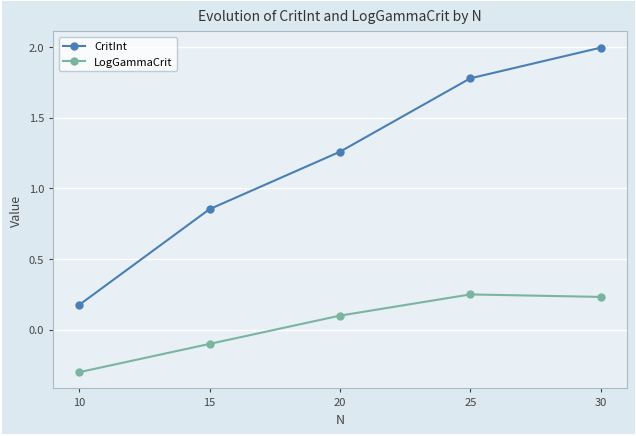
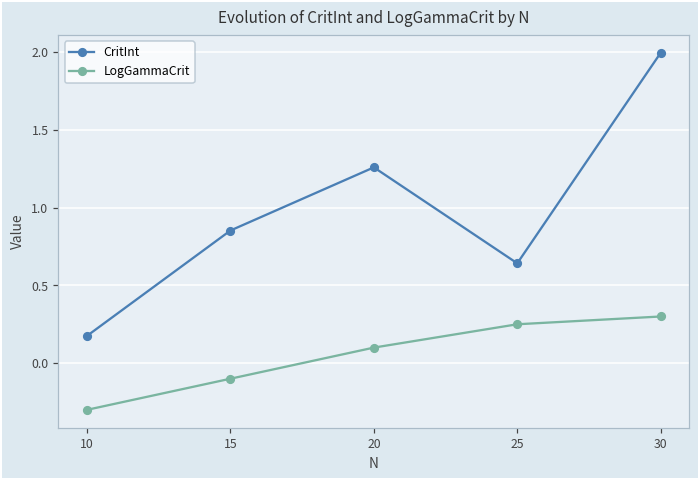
CritInt, 25: 1.78 -> 0.64
LogGammaCrit, 30: 0.23 -> 0.30
